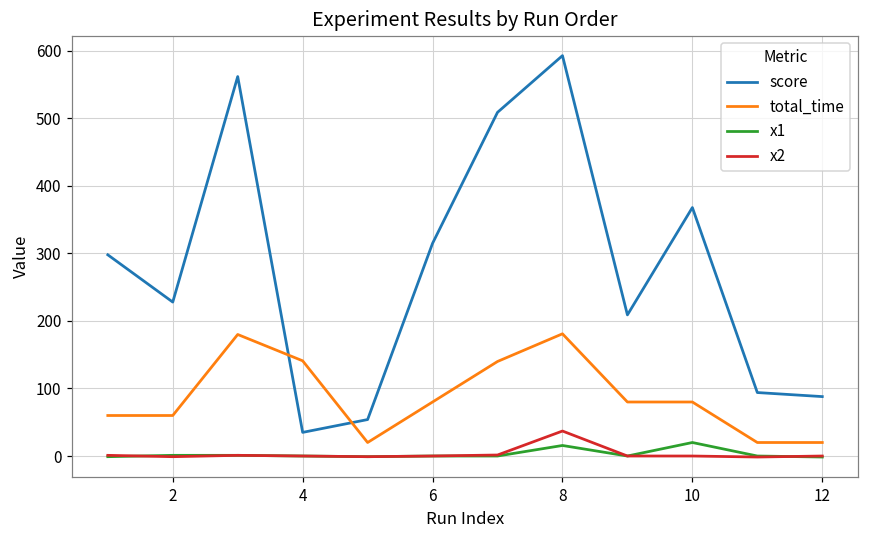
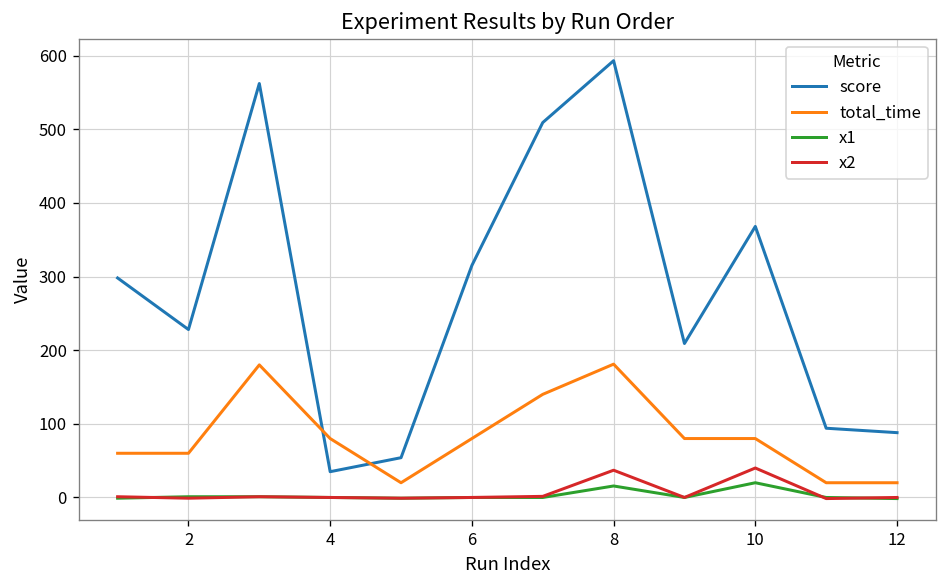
total_time, 4: 140 -> 80
x2, 10: 0 -> 40
